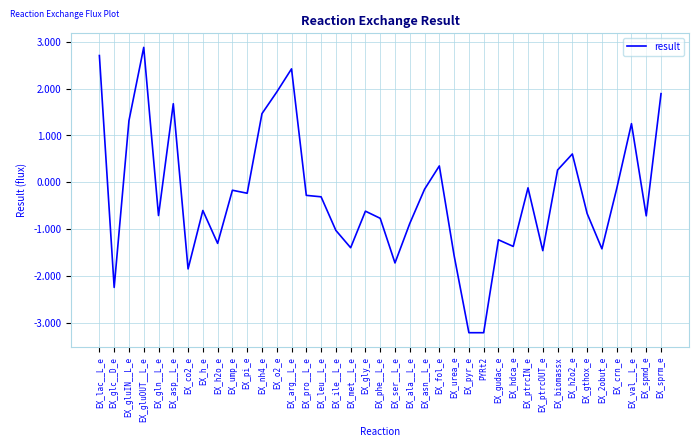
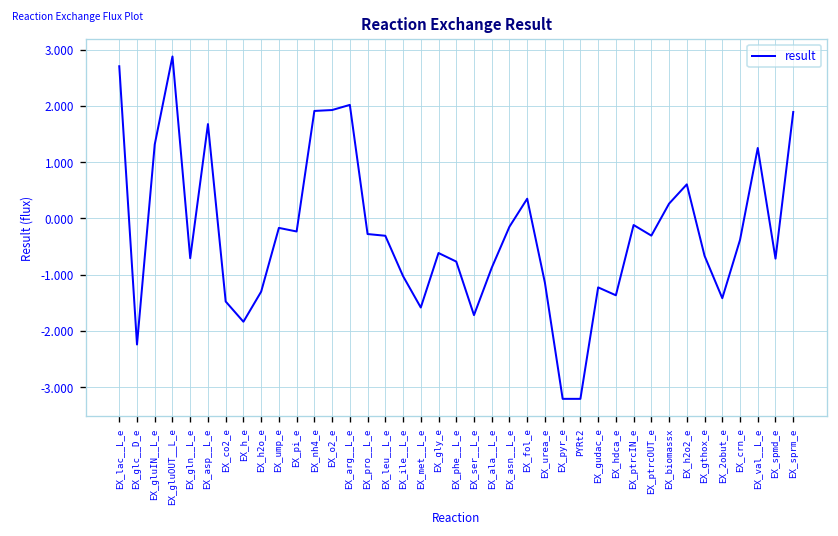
EX_co2_e: -1.8 -> -1.5
EX_h_e: -0.6 -> -1.8
EX_nh4_e: 1.5 -> 1.9
EX_arg__L_e: 2.4 -> 2.0
EX_met__L_e: -1.4 -> -1.6
EX_urea_e: -1.6 -> -1.1
EX_ptrcOUT_e: -1.5 -> -0.3
EX_crn_e: -0.1 -> -0.4
